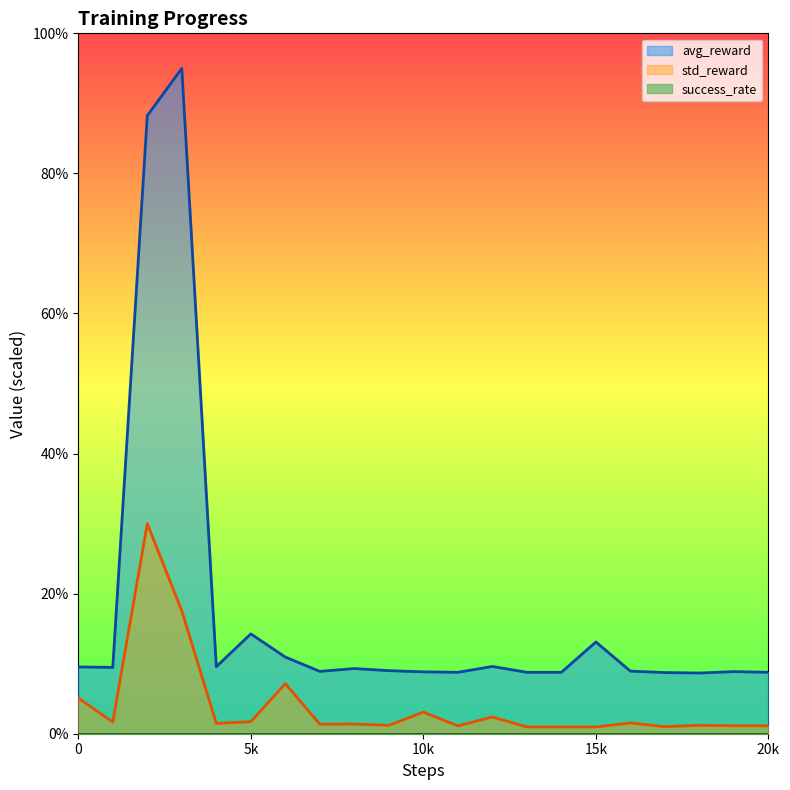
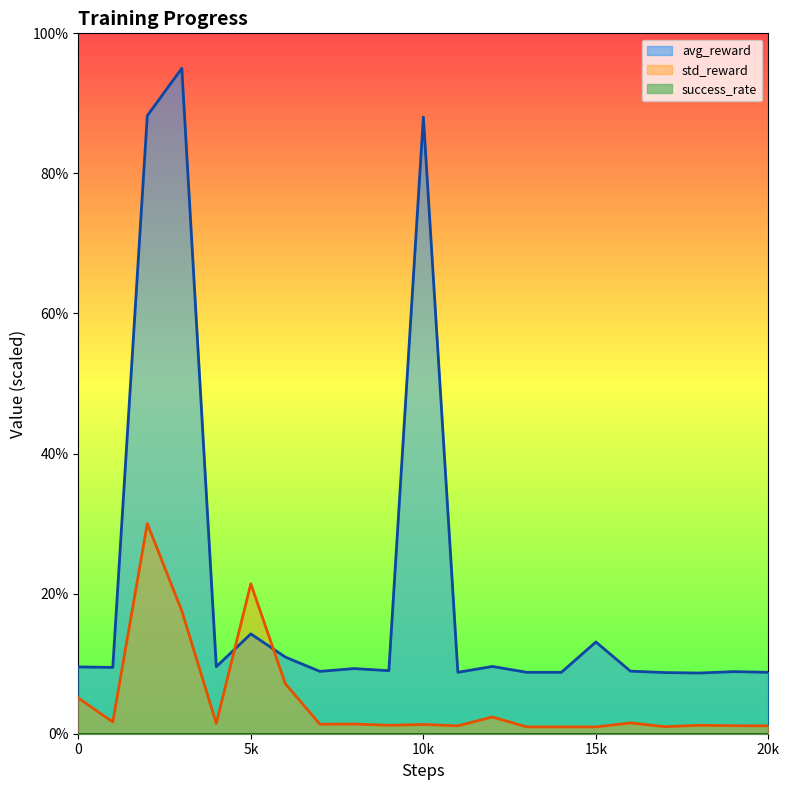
std_reward, 5k: 2% -> 21%
avg_reward, 10k: 9% -> 88%
std_reward, 10k: 3% -> 1%
